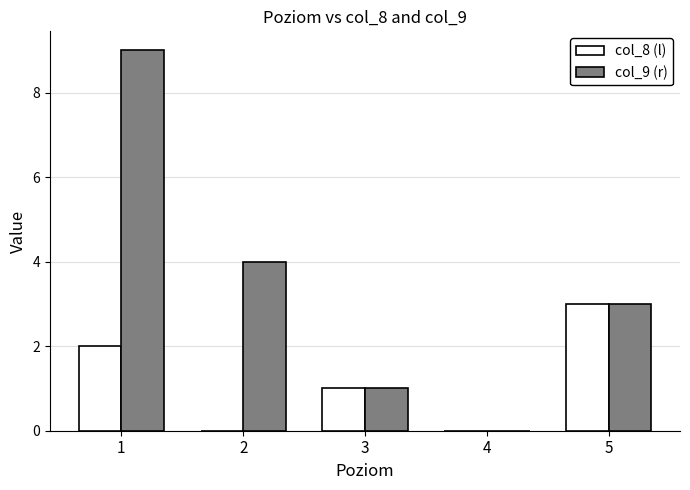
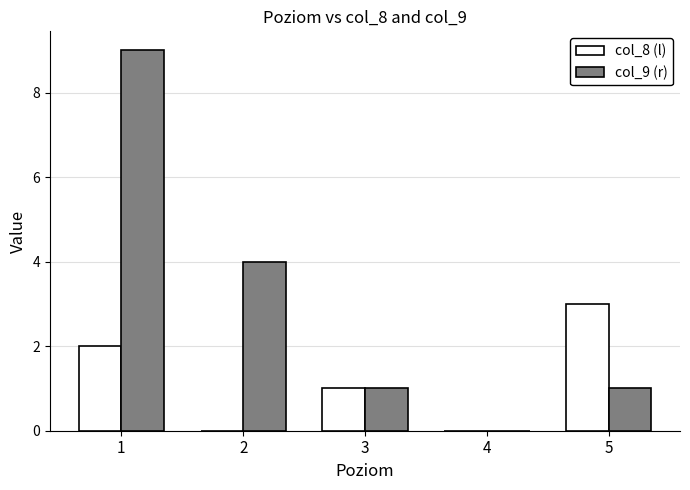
col_9 (r), 5: 3 -> 1
